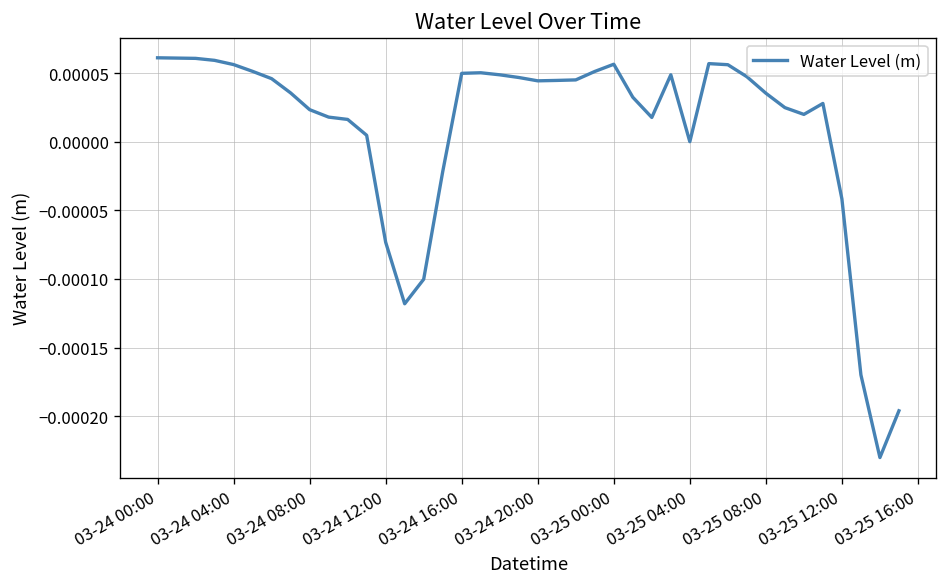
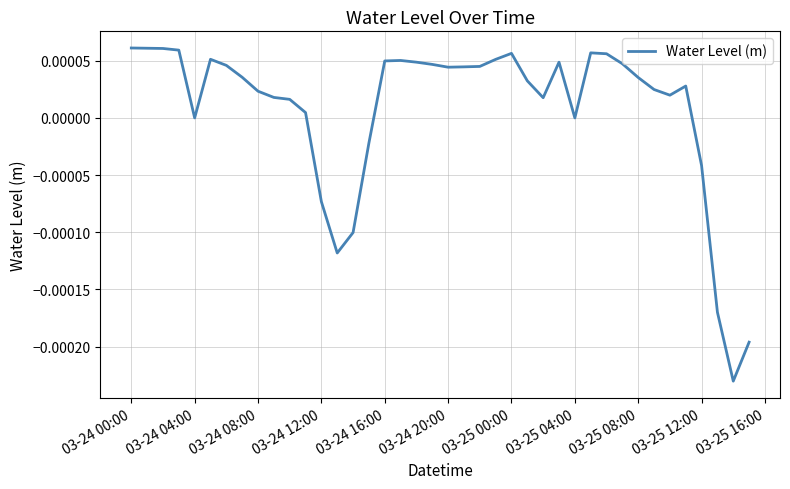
03-24 04:00: 0.0001 -> 0.0000
